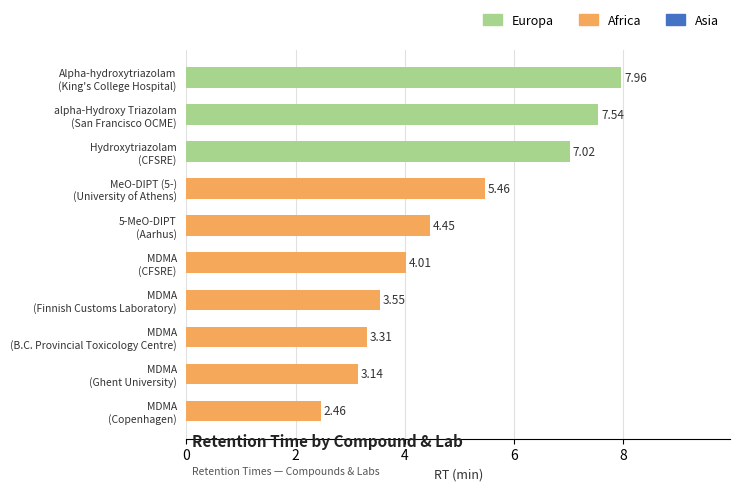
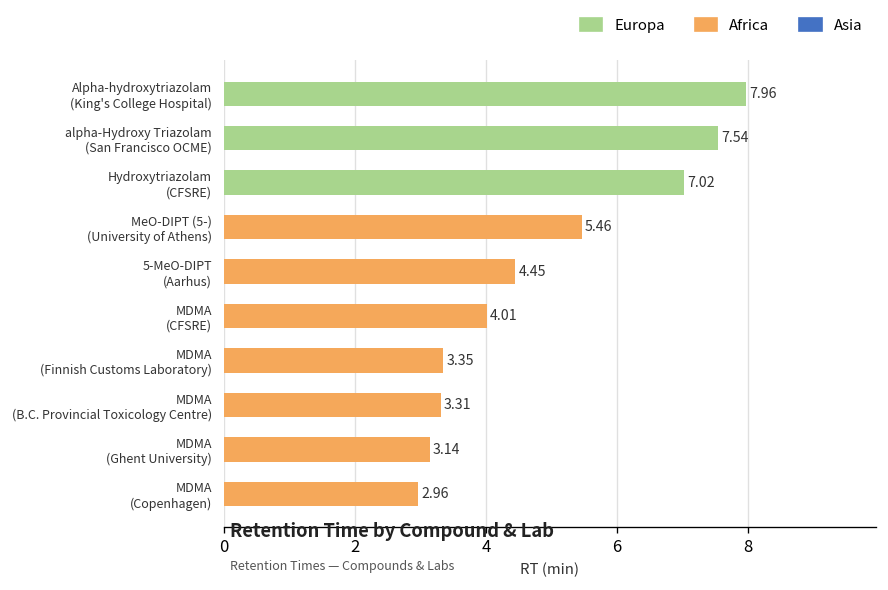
MDMA (Finnish Customs Laboratory): 3.55 -> 3.35
MDMA (Copenhagen): 2.46 -> 2.96
